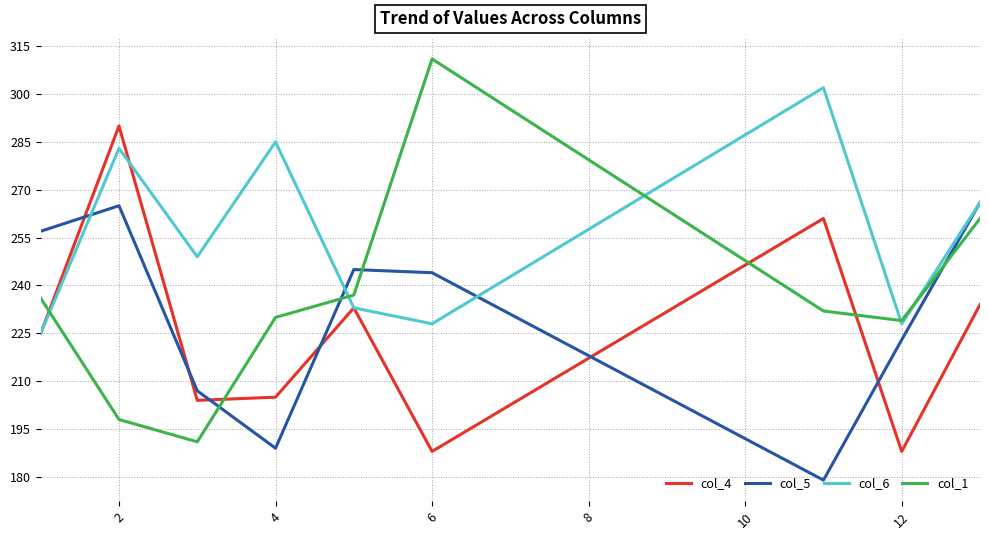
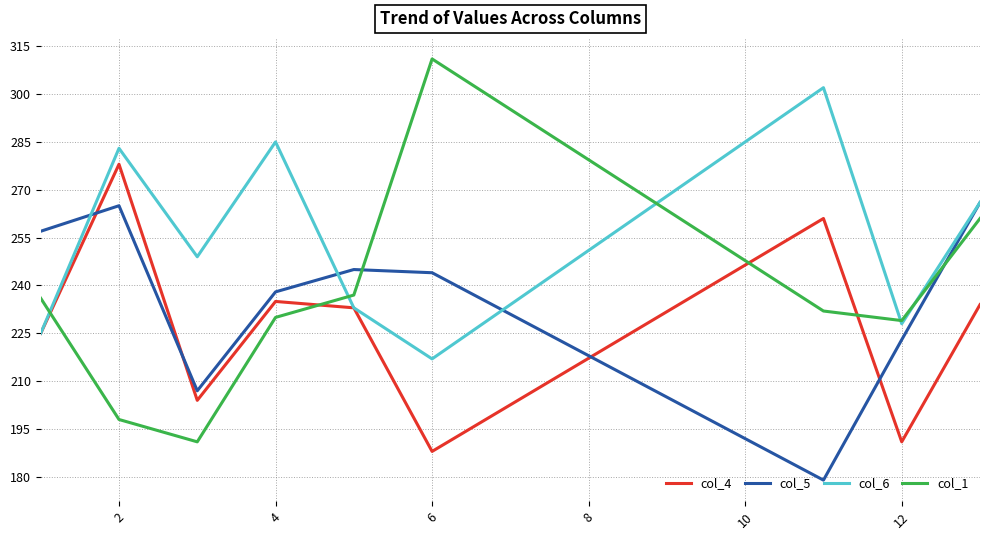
col_4, 2: 290 -> 278
col_4, 4: 205 -> 235
col_5, 4: 189 -> 238
col_6, 6: 228 -> 217
col_4, 12: 188 -> 191
